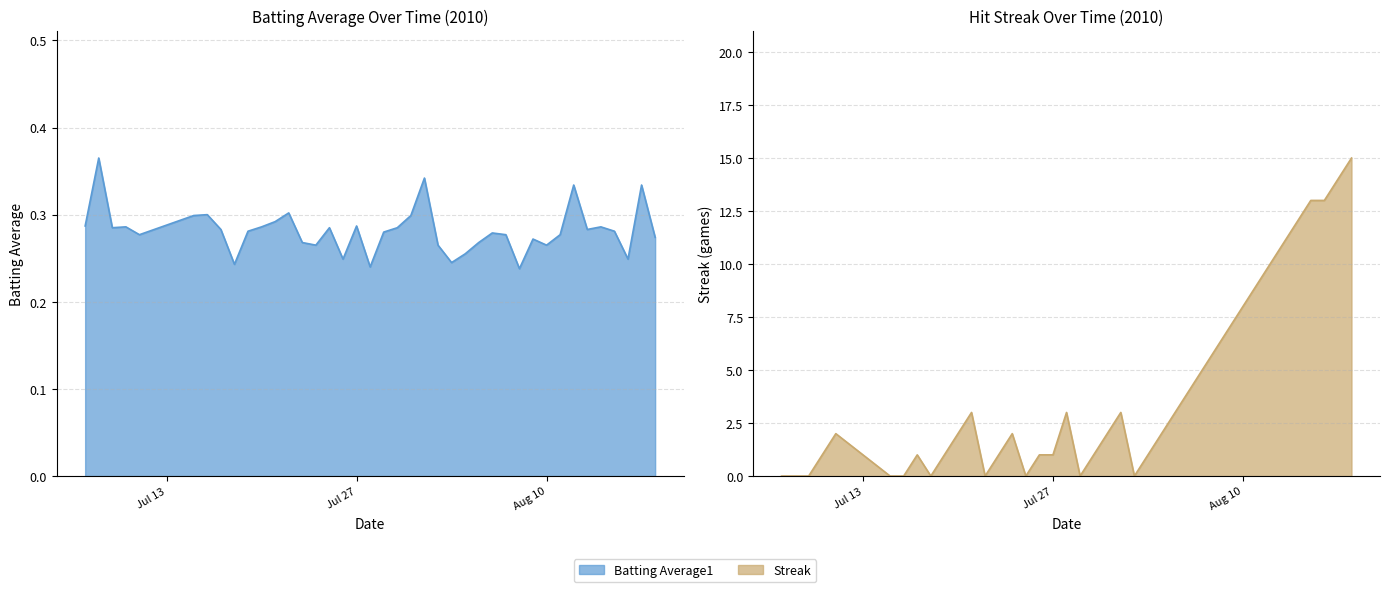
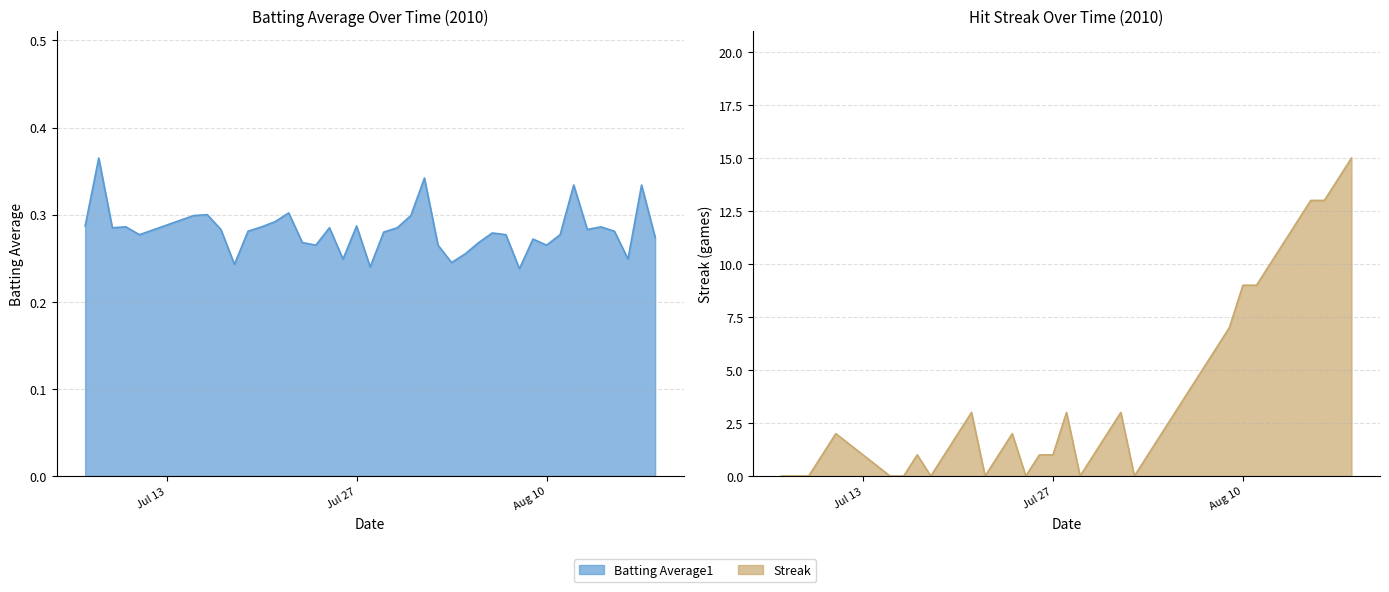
Hit Streak Over Time (2010), Aug 10: 8 -> 9
